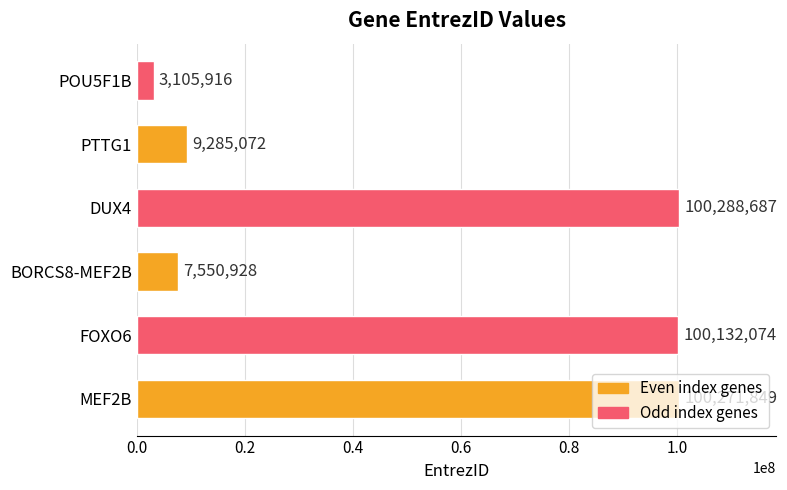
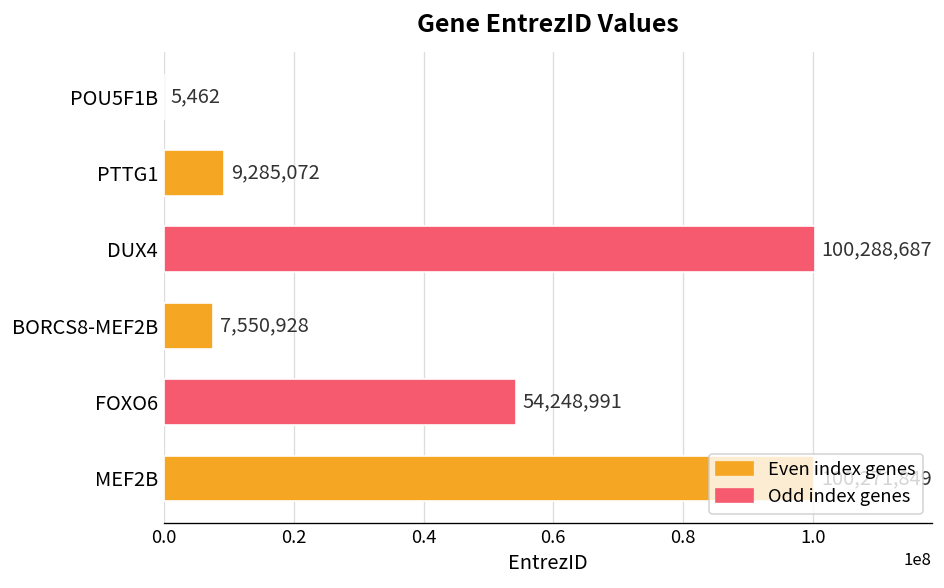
POU5F1B: 3,105,916 -> 5,462
FOXO6: 100,132,074 -> 54,248,991
